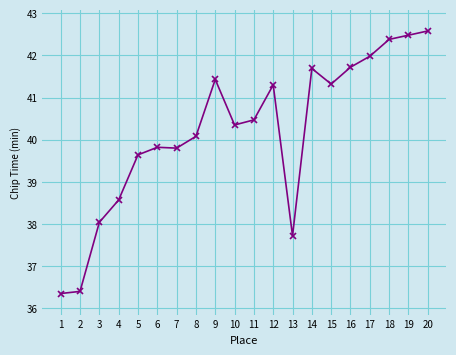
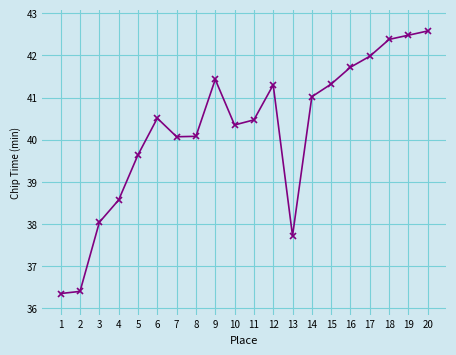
6: 39.8 -> 40.5
7: 39.8 -> 40.1
14: 41.7 -> 41.0
